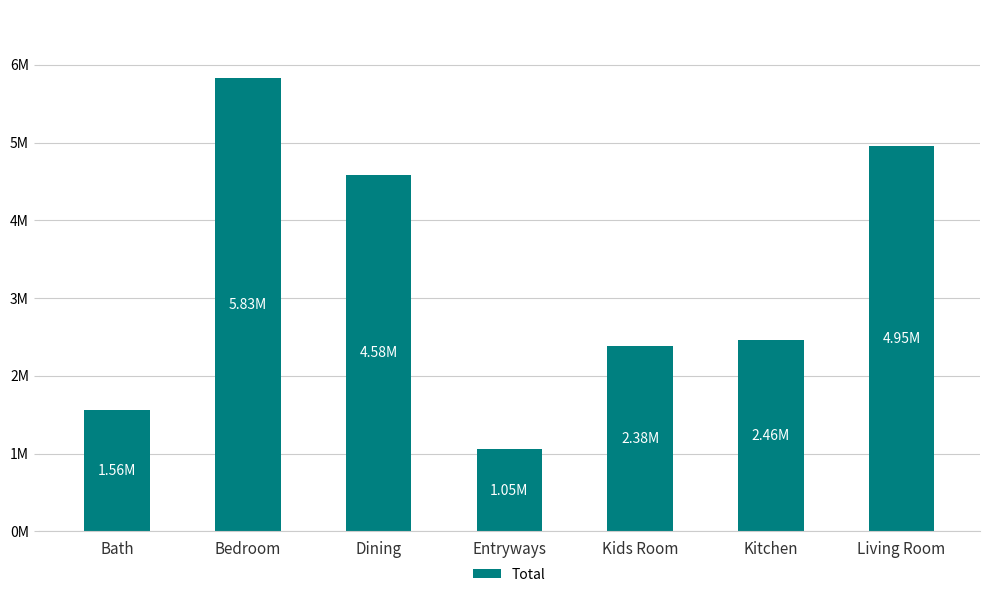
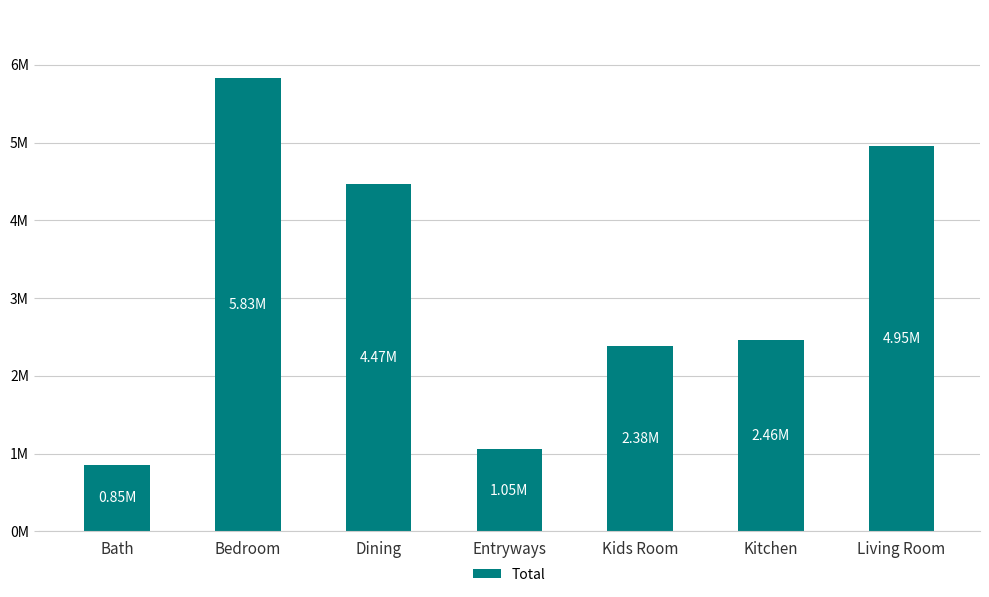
Bath: 1.56M -> 0.85M
Dining: 4.58M -> 4.47M
